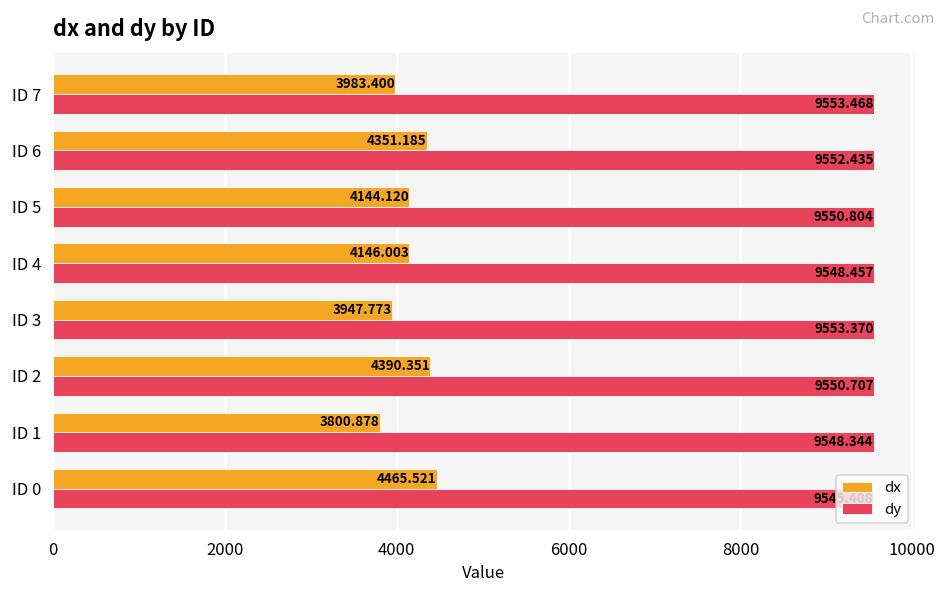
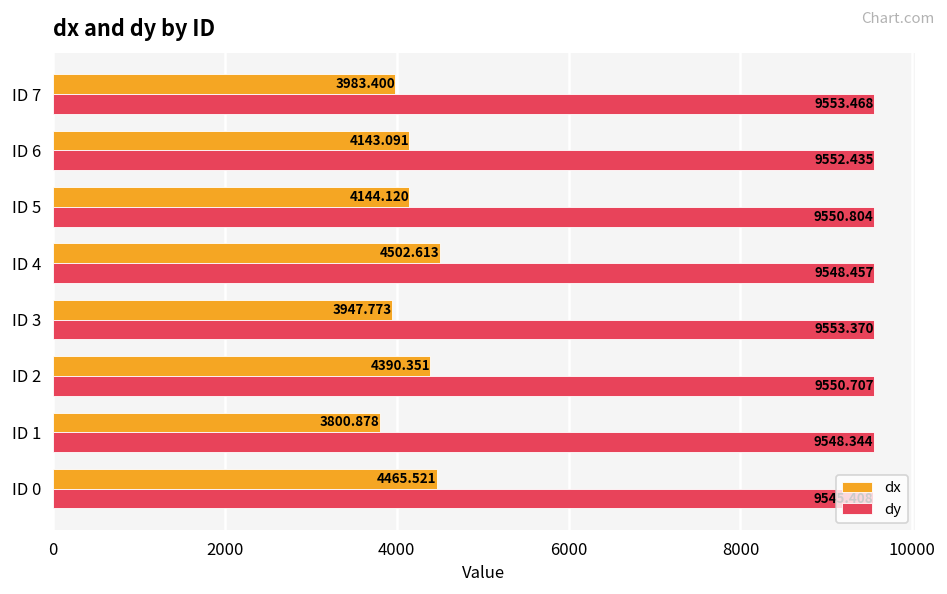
dx, ID 6: 4351.185 -> 4143.091
dx, ID 4: 4146.003 -> 4502.613
